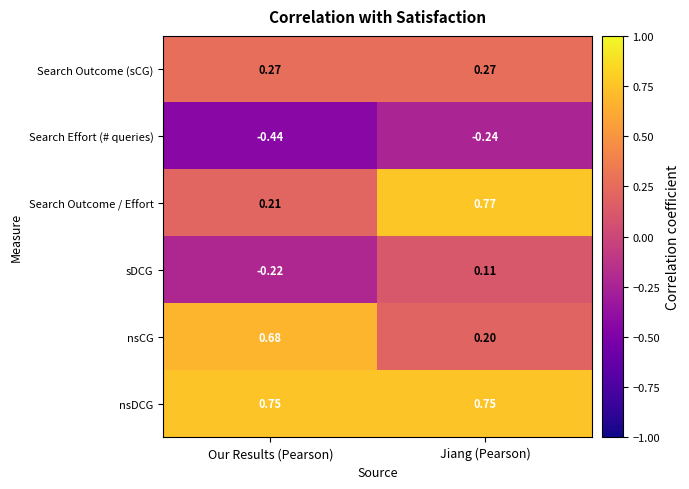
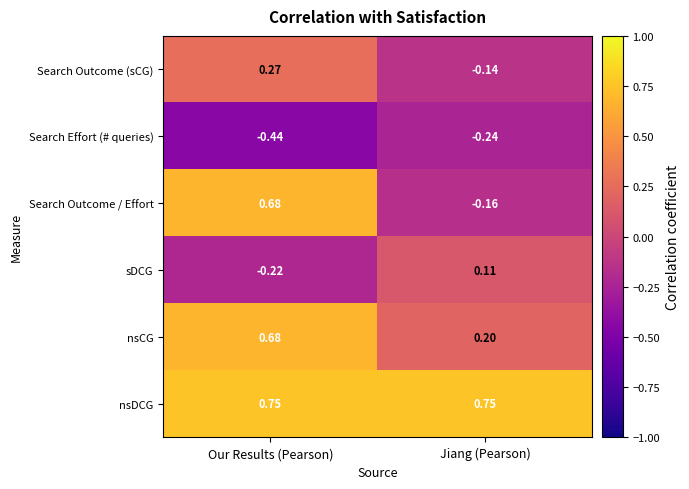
Search Outcome (sCG), Jiang (Pearson): 0.27 -> -0.14
Search Outcome / Effort, Our Results (Pearson): 0.21 -> 0.68
Search Outcome / Effort, Jiang (Pearson): 0.77 -> -0.16
